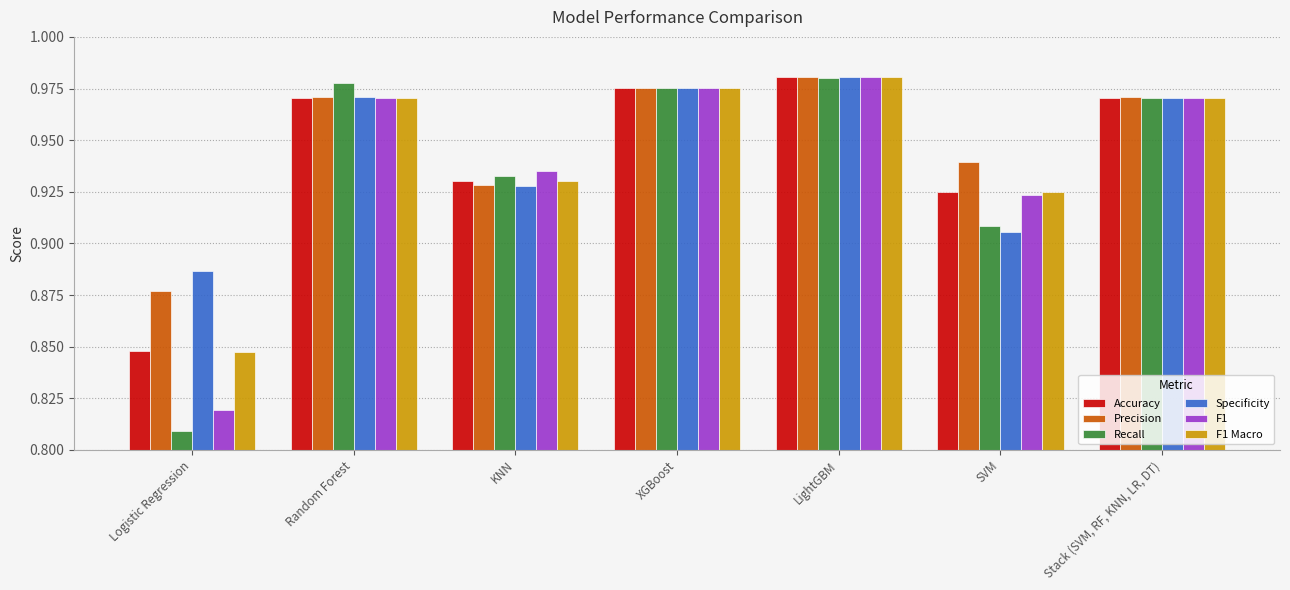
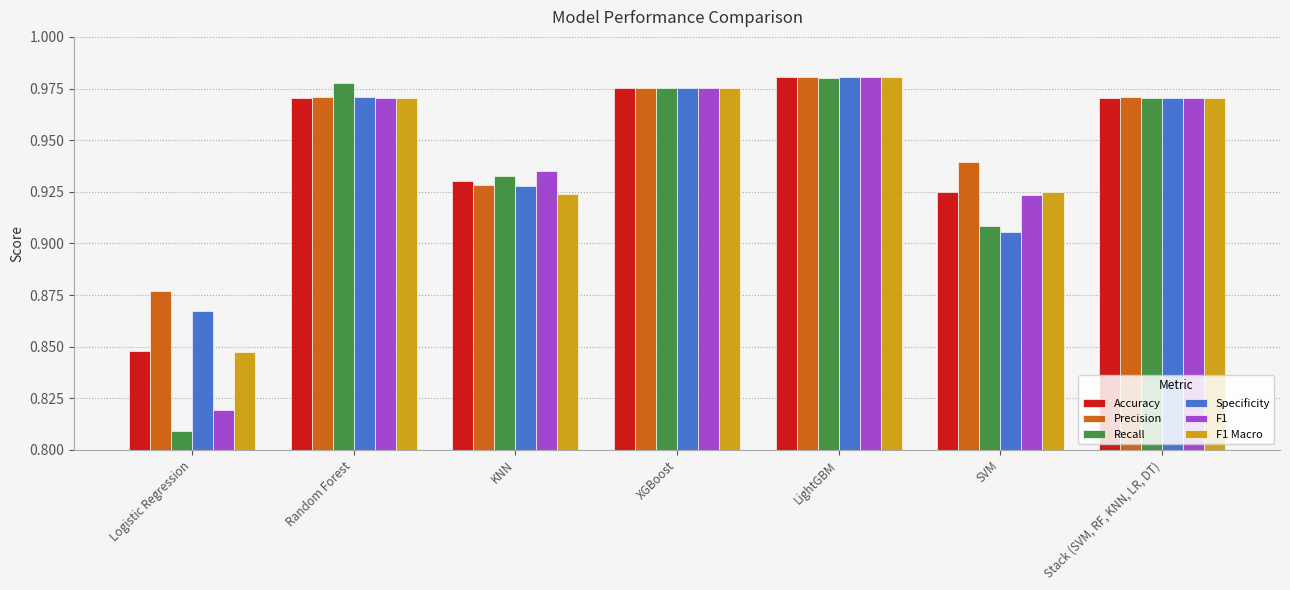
Specificity, Logistic Regression: 0.887 -> 0.867
F1 Macro, KNN: 0.930 -> 0.924
